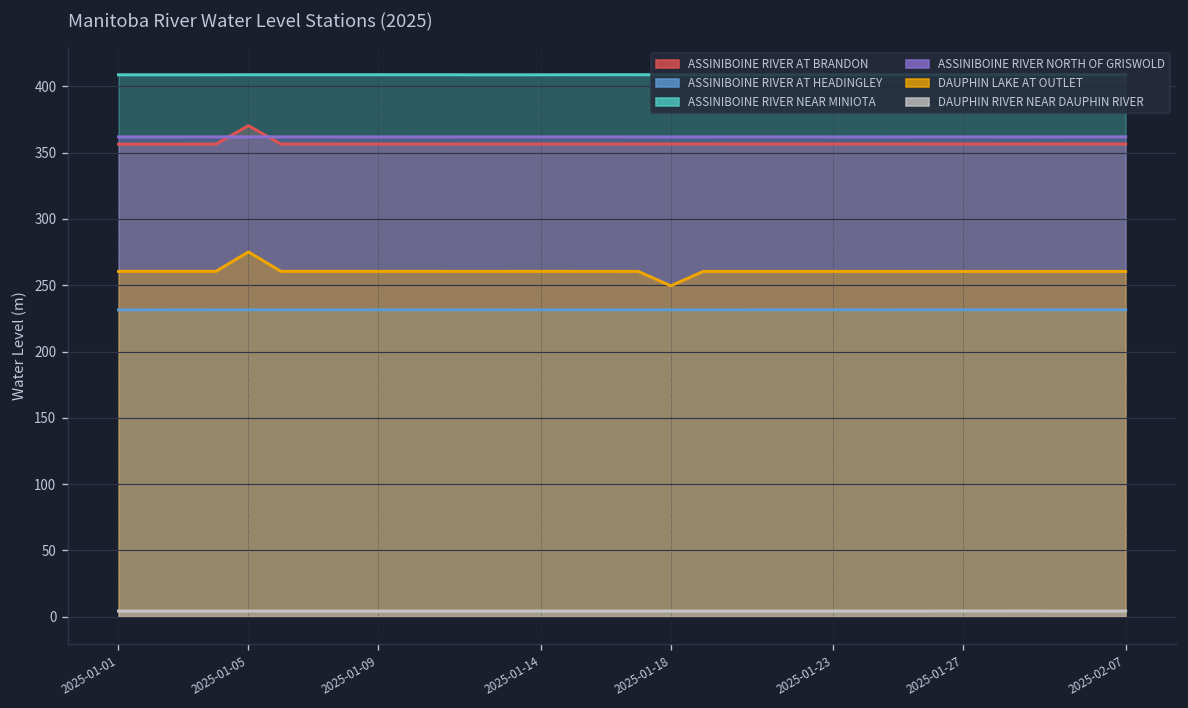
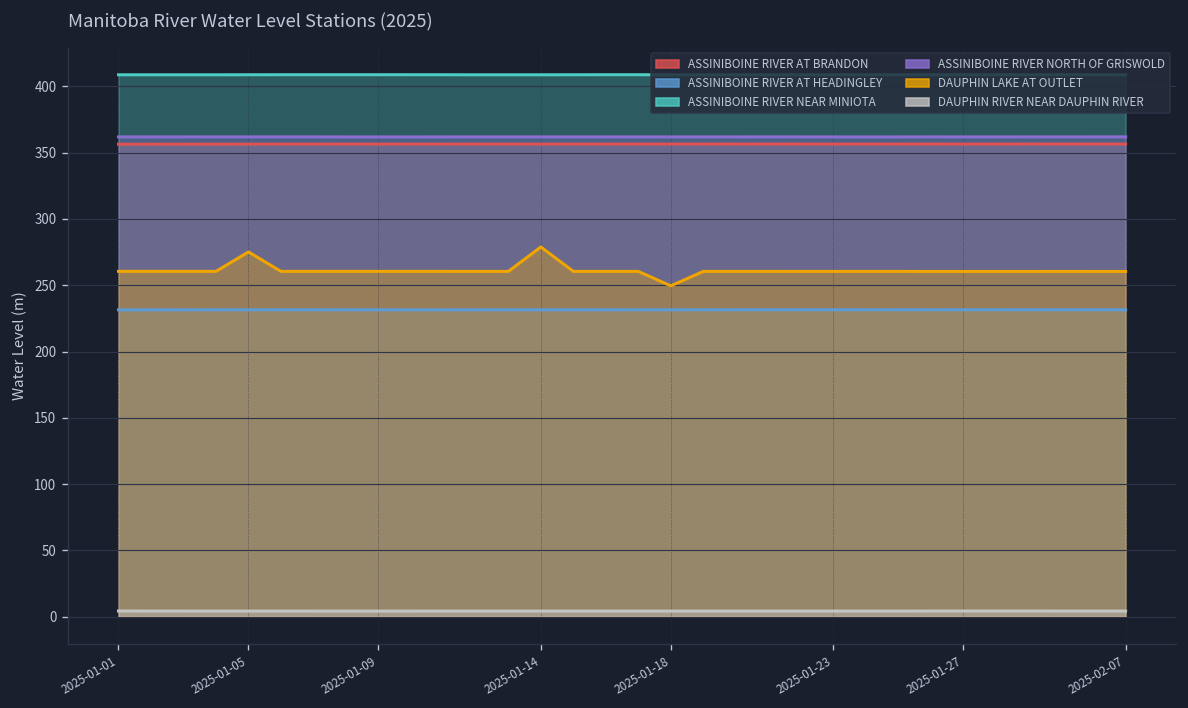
ASSINIBOINE RIVER AT BRANDON, 2025-01-05: 370 -> 357
DAUPHIN LAKE AT OUTLET, 2025-01-14: 260 -> 279
